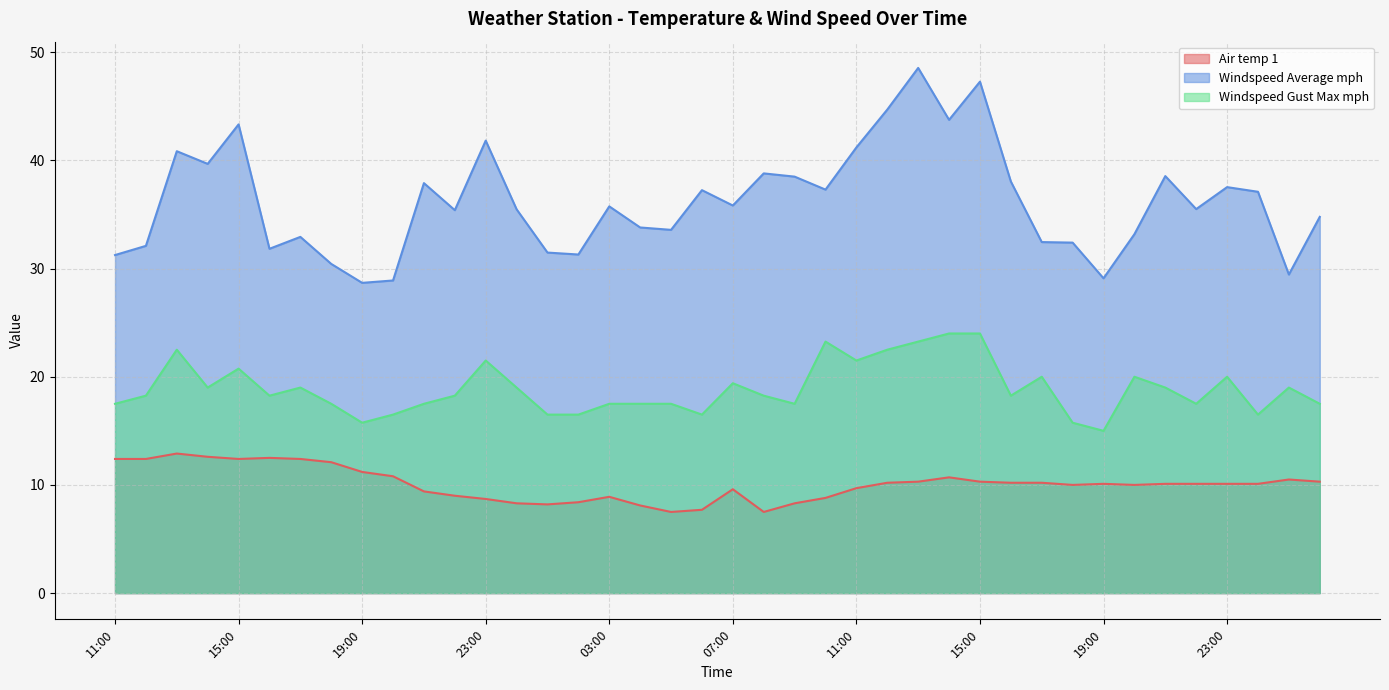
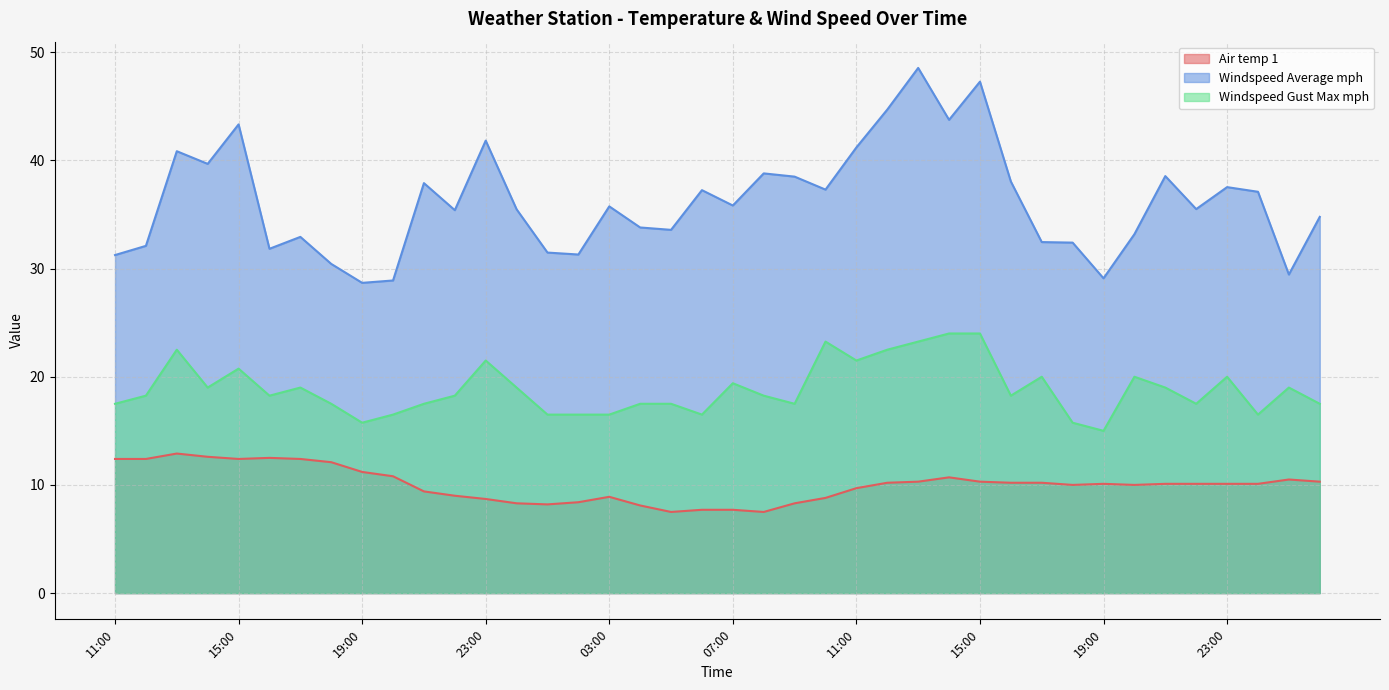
Windspeed Gust Max mph, 03:00: 17.5 -> 16.5
Air temp 1, 07:00: 9.6 -> 7.7
